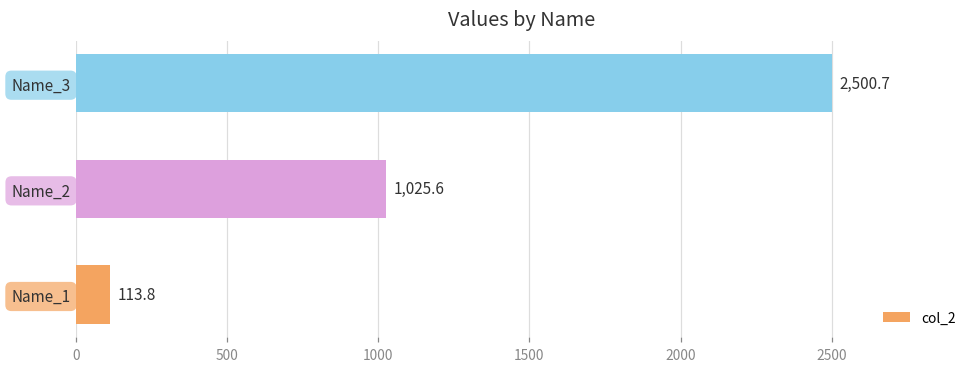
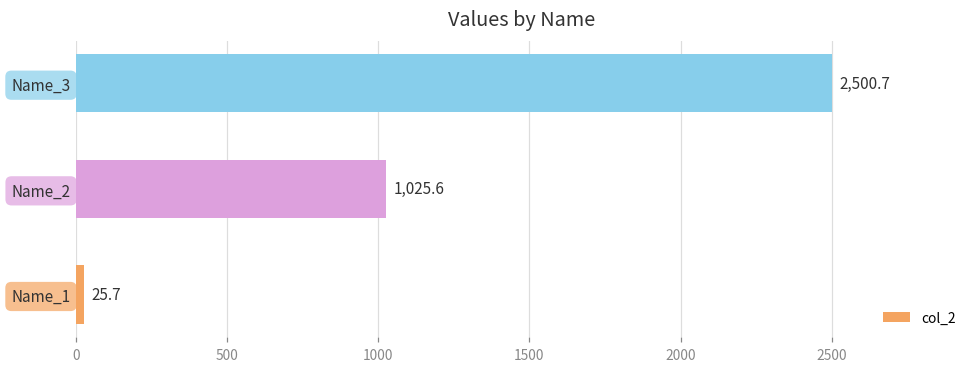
Name_1: 113.8 -> 25.7
